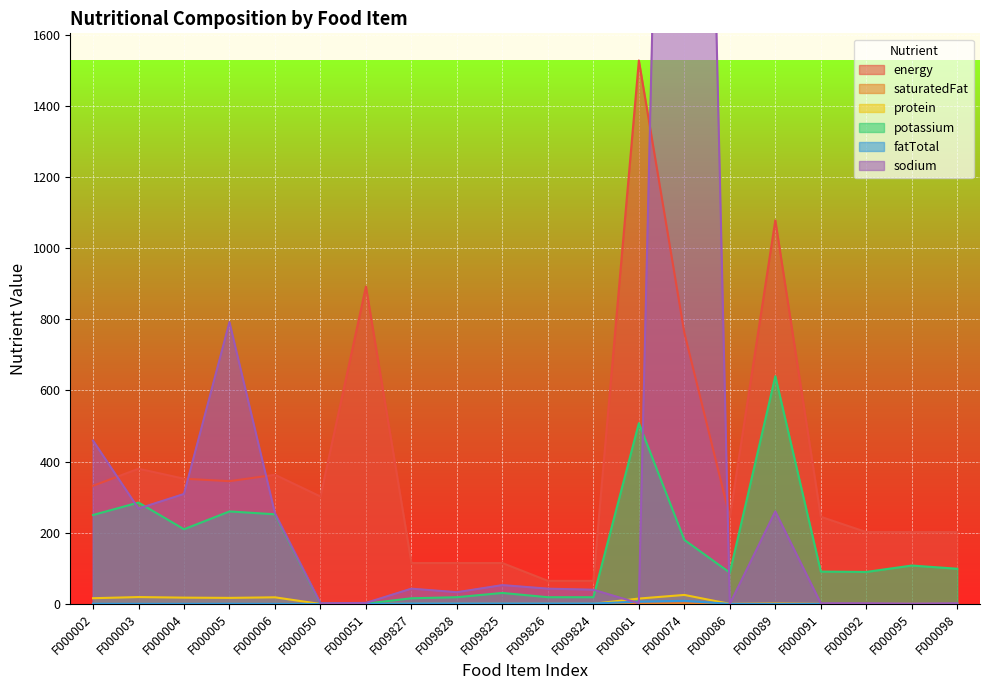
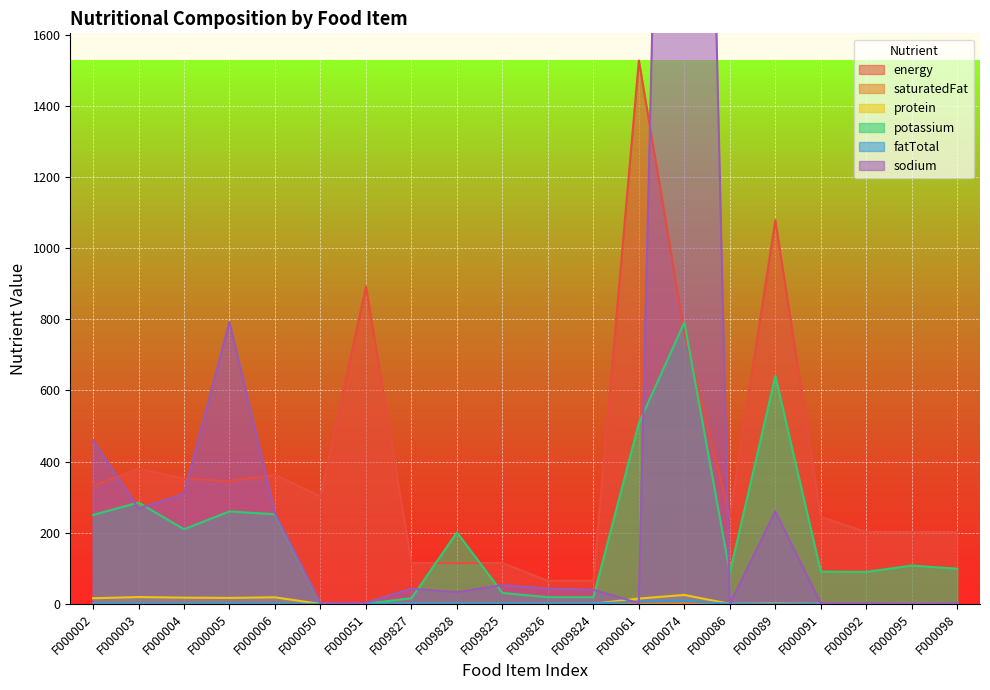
potassium, F009828: 20 -> 200
potassium, F000074: 180 -> 790
